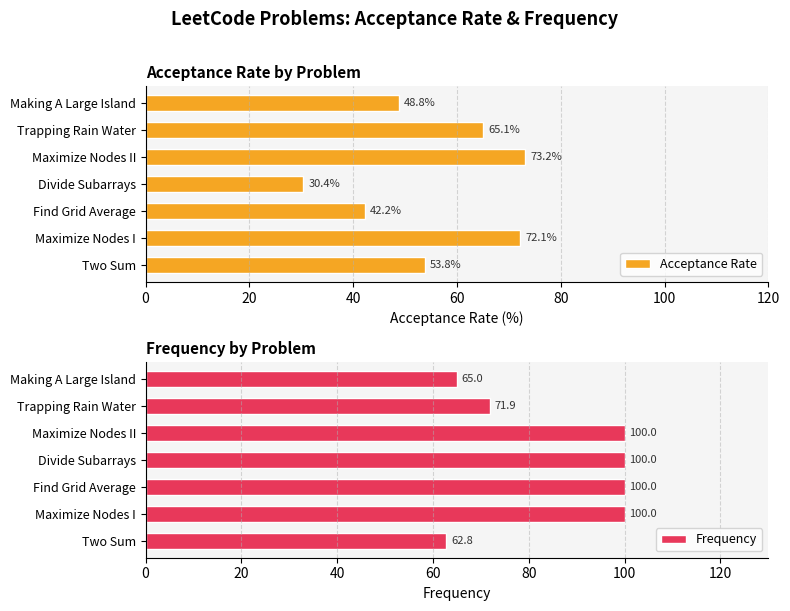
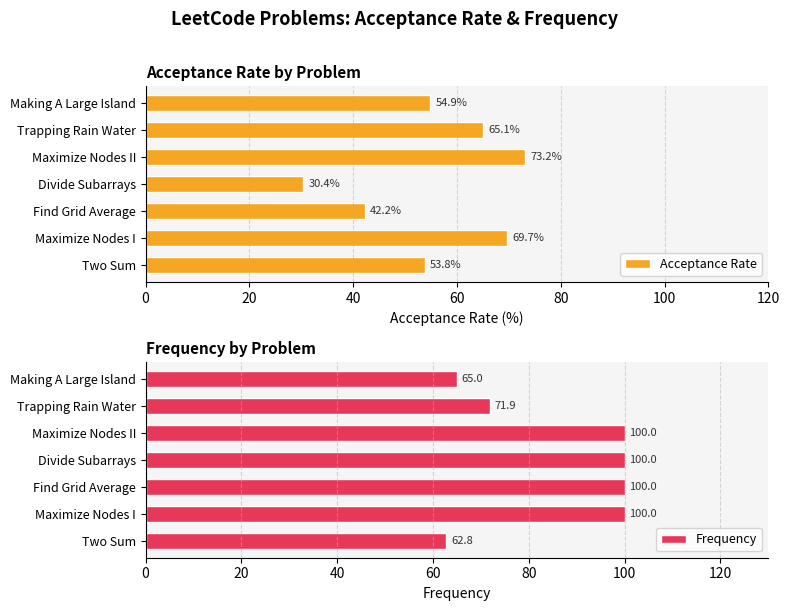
Acceptance Rate by Problem, Making A Large Island: 48.8% -> 54.9%
Acceptance Rate by Problem, Maximize Nodes I: 72.1% -> 69.7%
